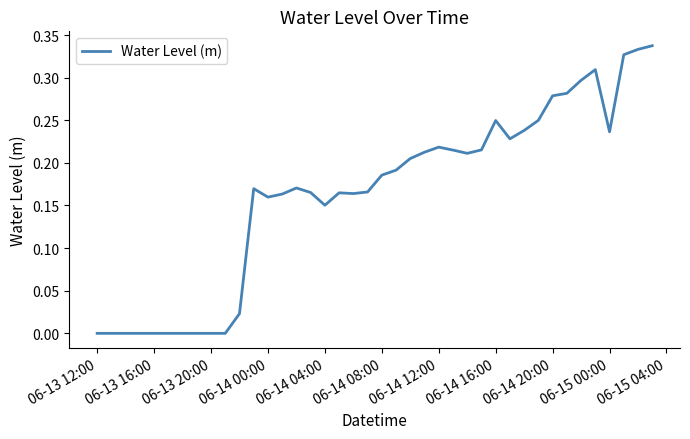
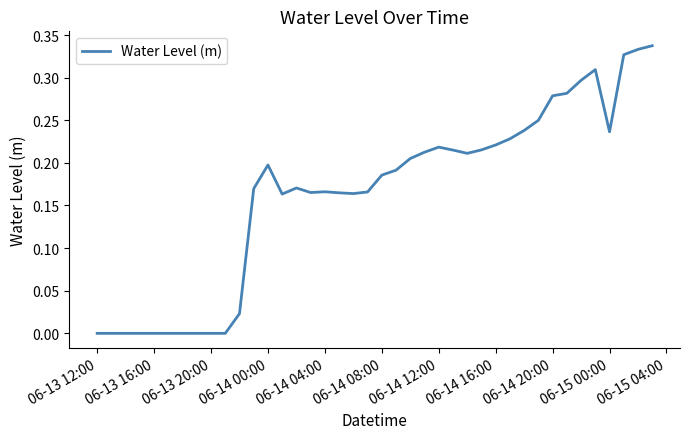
06-14 00:00: 0.16 -> 0.20
06-14 04:00: 0.15 -> 0.17
06-14 16:00: 0.25 -> 0.22
